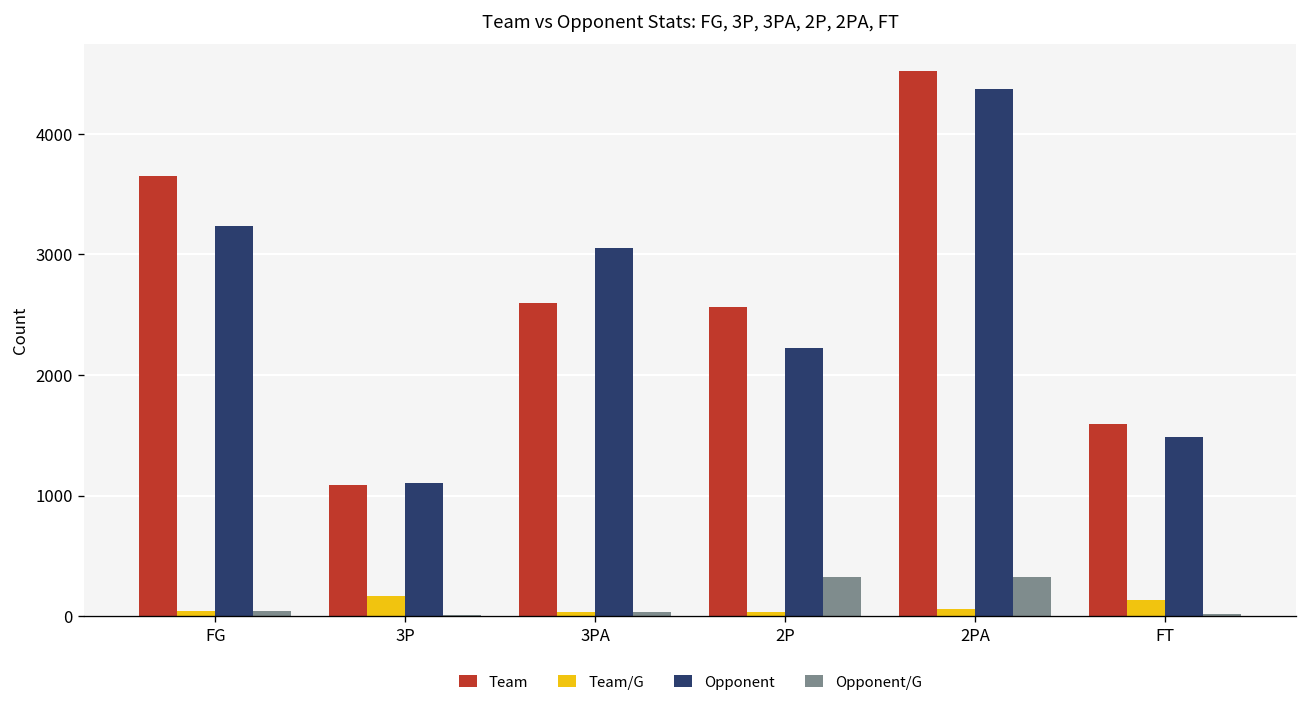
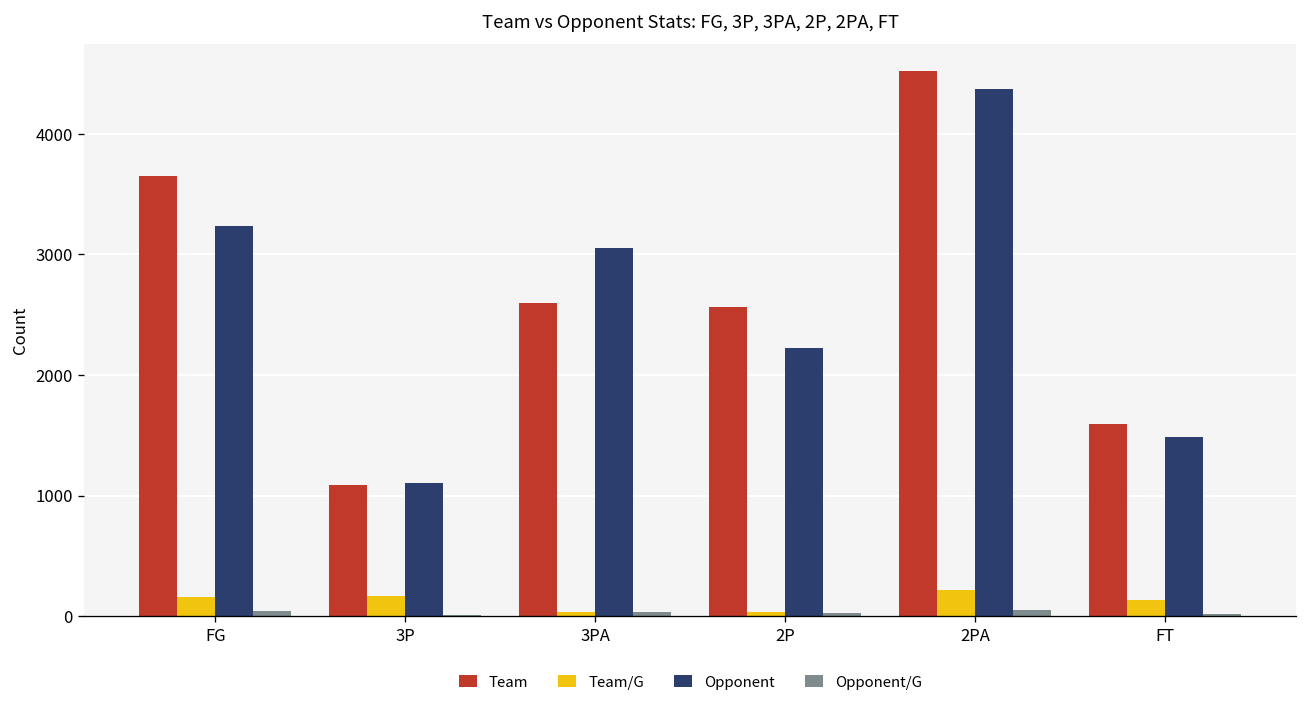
Team/G, FG: 40 -> 160
Opponent/G, 2P: 320 -> 30
Team/G, 2PA: 60 -> 220
Opponent/G, 2PA: 330 -> 50
